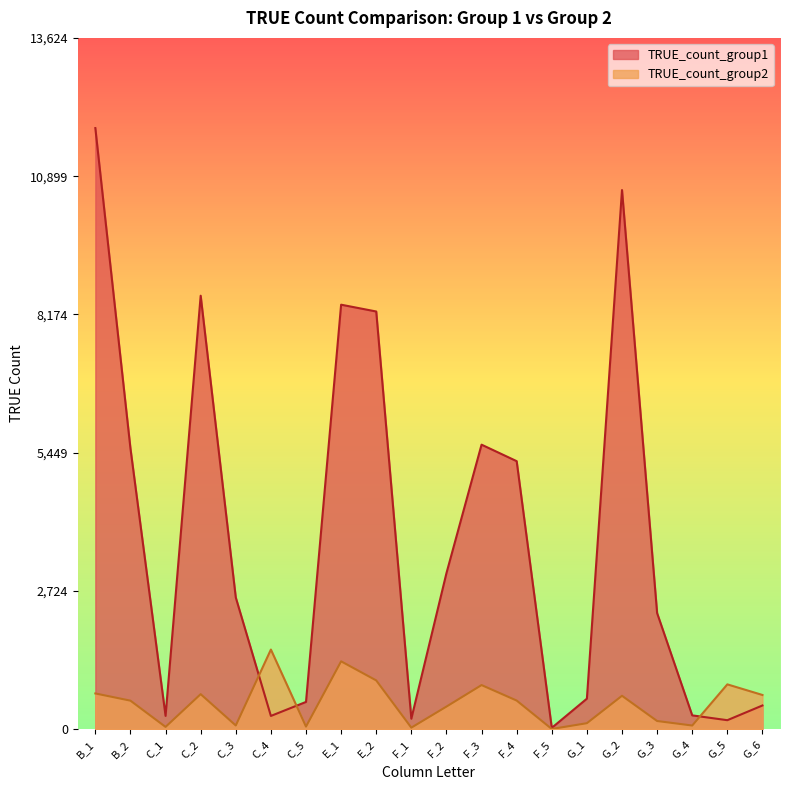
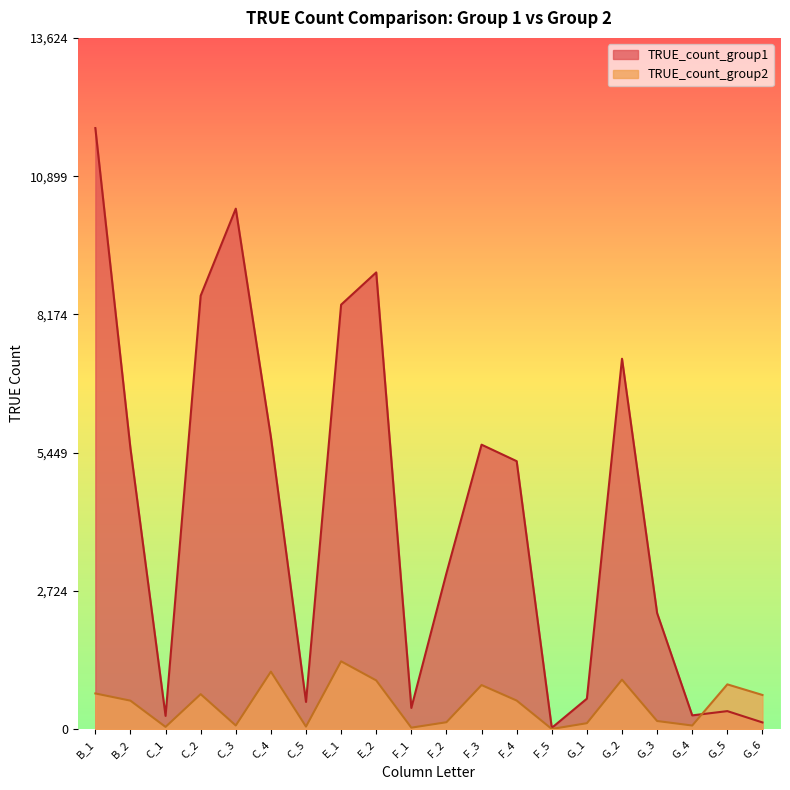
TRUE_count_group1, C_3: 2,600 -> 10,300
TRUE_count_group1, C_4: 300 -> 5,800
TRUE_count_group2, C_4: 1,600 -> 1,100
TRUE_count_group1, E_2: 8,200 -> 9,000
TRUE_count_group1, F_1: 200 -> 400
TRUE_count_group2, F_2: 400 -> 100
TRUE_count_group1, G_2: 10,600 -> 7,300
TRUE_count_group2, G_2: 700 -> 1,000
TRUE_count_group1, G_5: 200 -> 400
TRUE_count_group1, G_6: 500 -> 100
